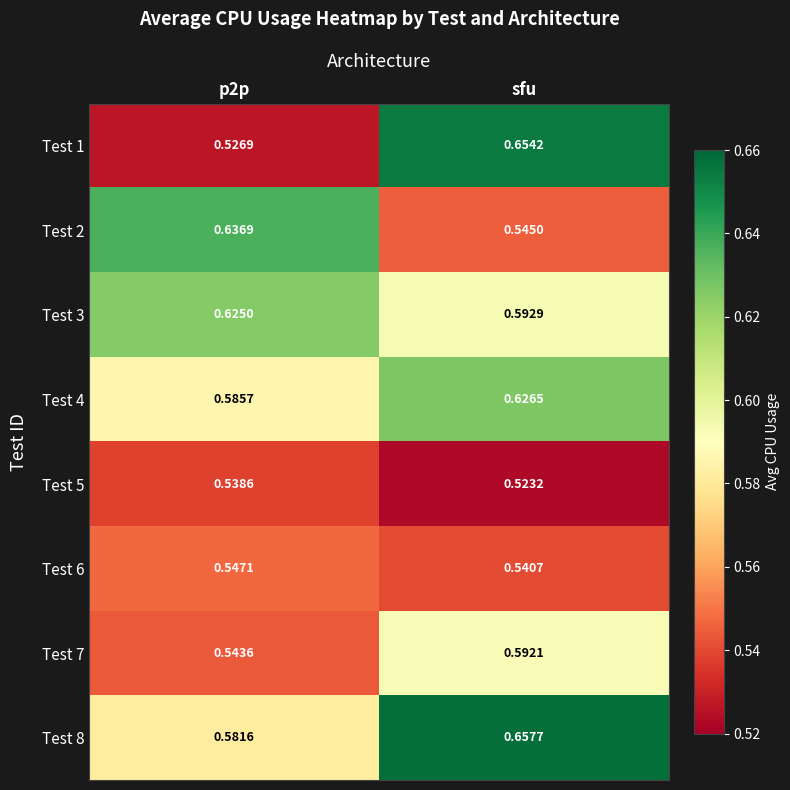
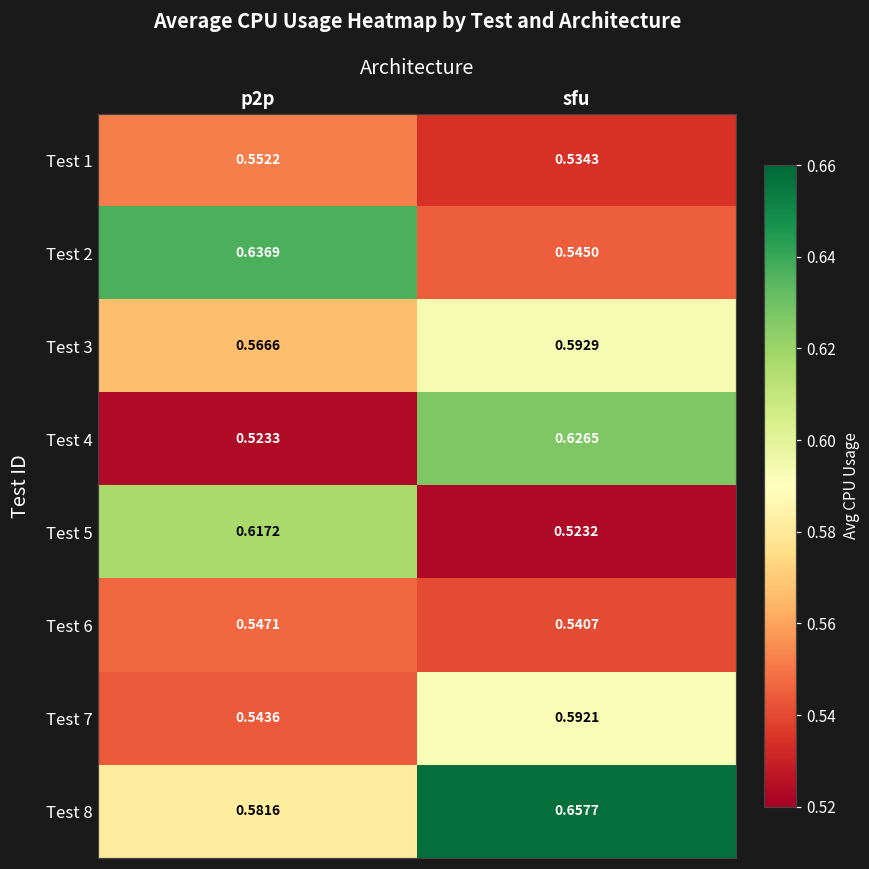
Test 1, p2p: 0.5269 -> 0.5522
Test 1, sfu: 0.6542 -> 0.5343
Test 3, p2p: 0.6250 -> 0.5666
Test 4, p2p: 0.5857 -> 0.5233
Test 5, p2p: 0.5386 -> 0.6172
